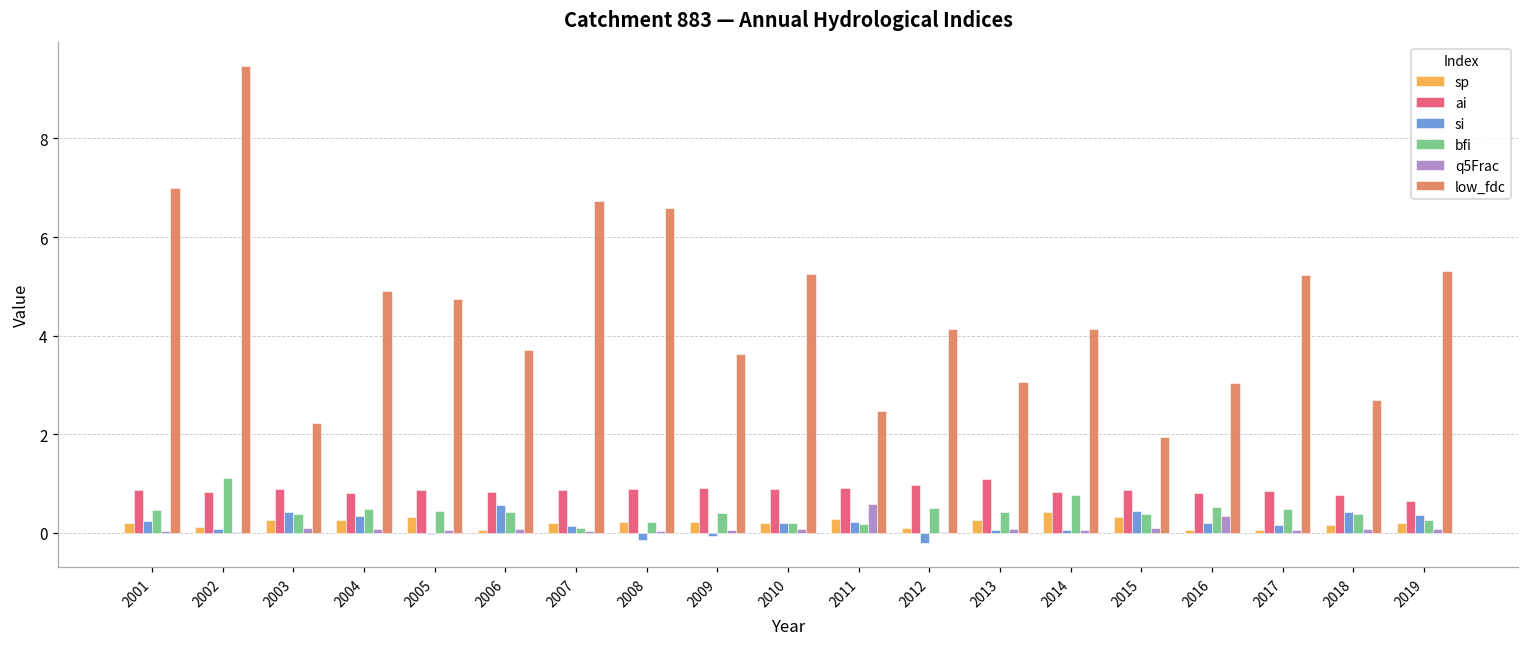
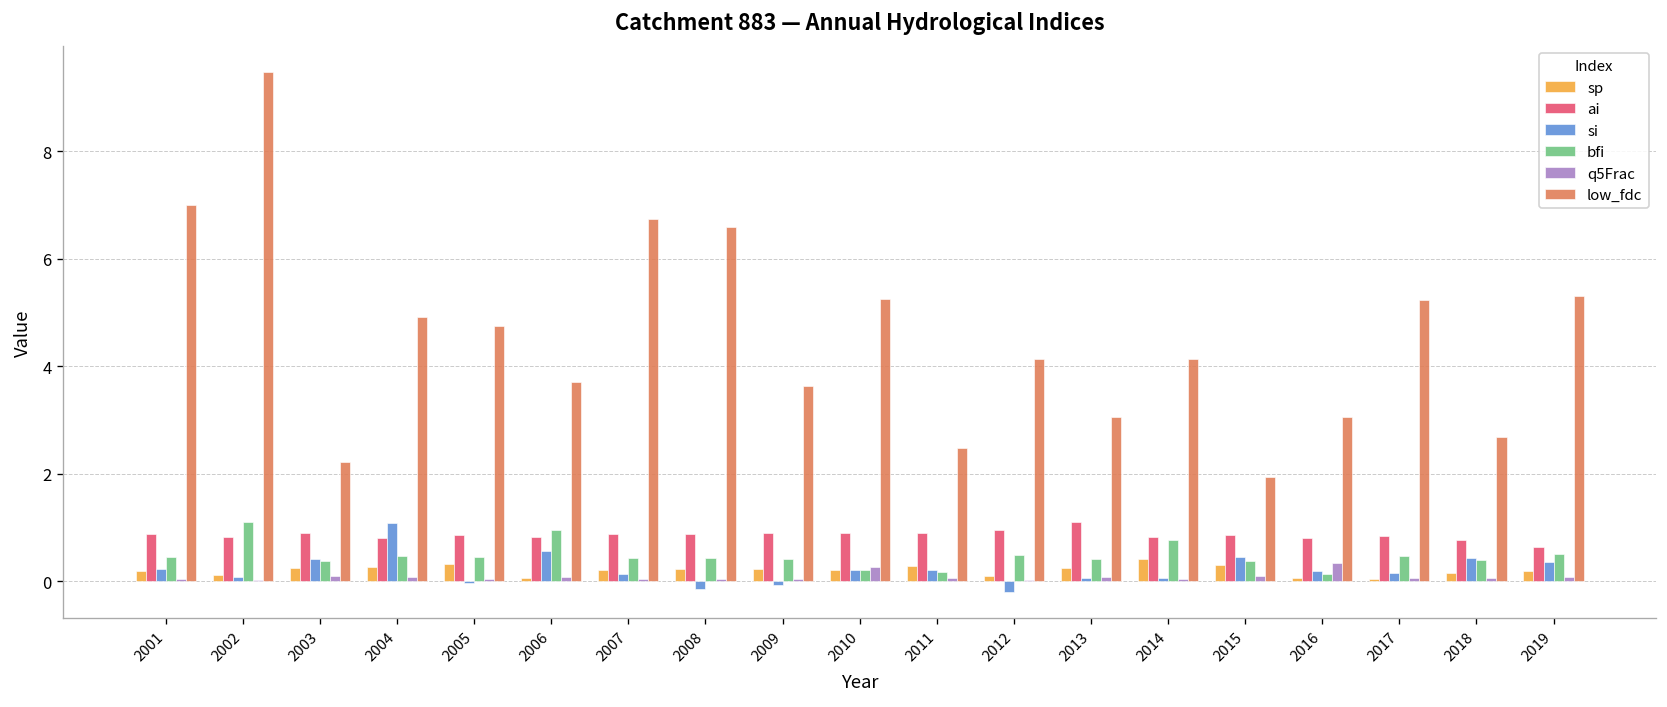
si, 2004: 0.3 -> 1.1
bfi, 2006: 0.4 -> 0.9
bfi, 2007: 0.1 -> 0.4
bfi, 2008: 0.2 -> 0.4
q5Frac, 2010: 0.1 -> 0.3
q5Frac, 2011: 0.6 -> 0.1
bfi, 2016: 0.5 -> 0.1
bfi, 2019: 0.3 -> 0.5
